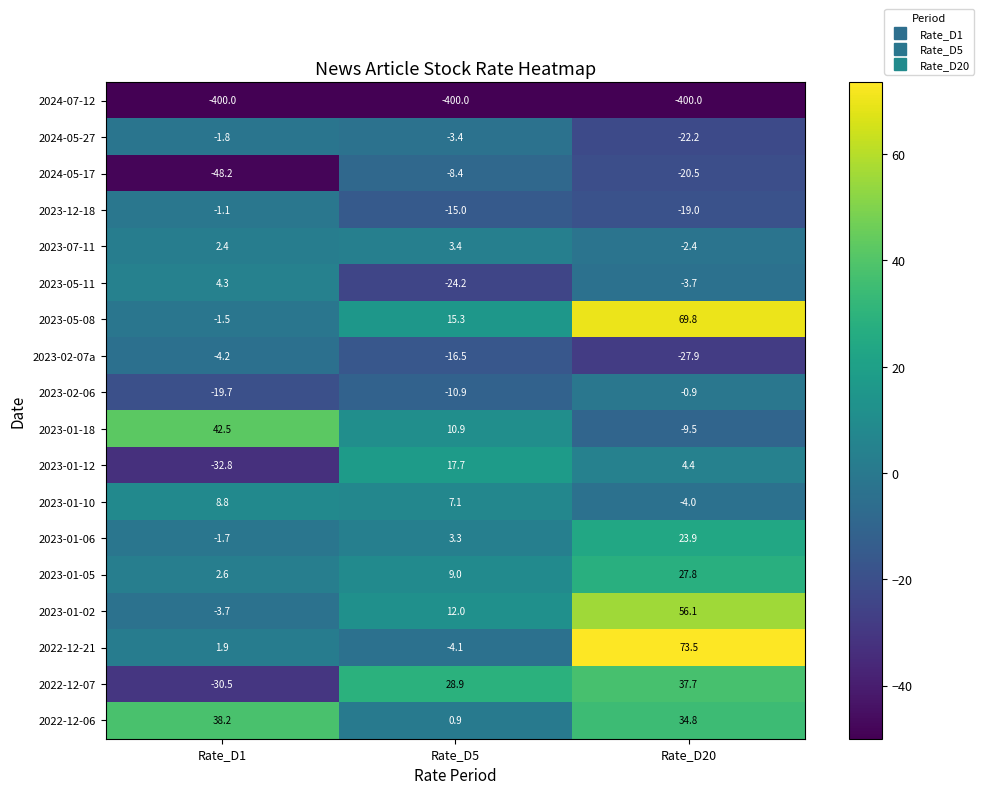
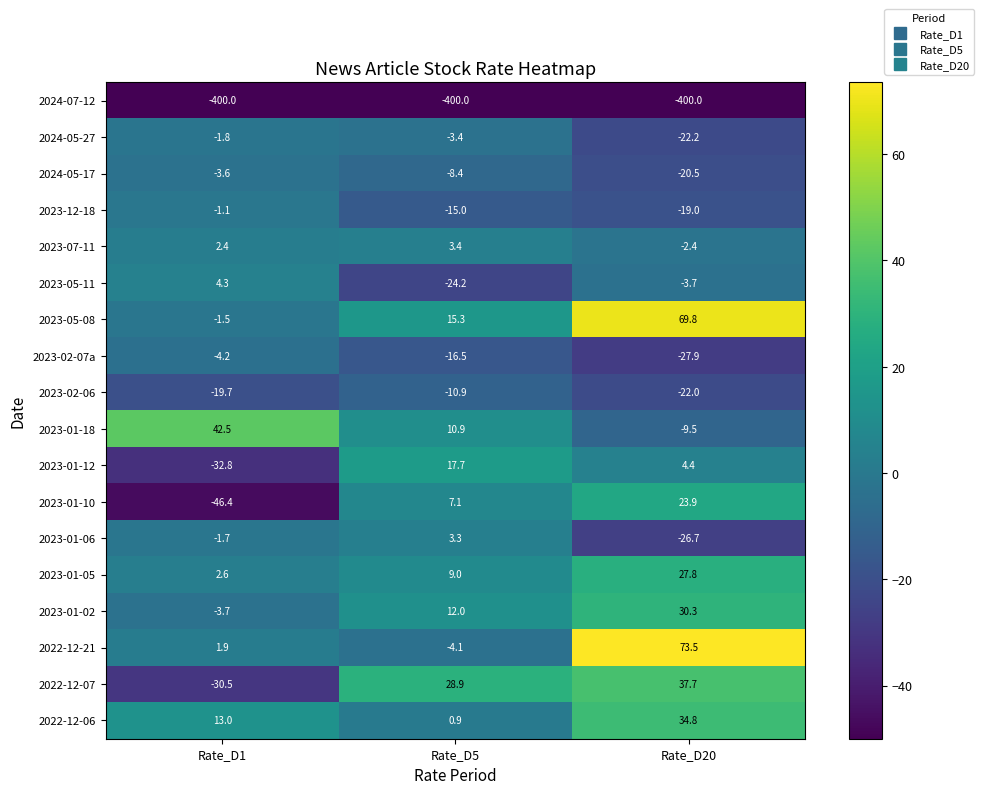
2024-05-17, Rate_D1: -48.2 -> -3.6
2023-02-06, Rate_D20: -0.9 -> -22.0
2023-01-10, Rate_D1: 8.8 -> -46.4
2023-01-10, Rate_D20: -4.0 -> 23.9
2023-01-06, Rate_D20: 23.9 -> -26.7
2023-01-02, Rate_D20: 56.1 -> 30.3
2022-12-06, Rate_D1: 38.2 -> 13.0
